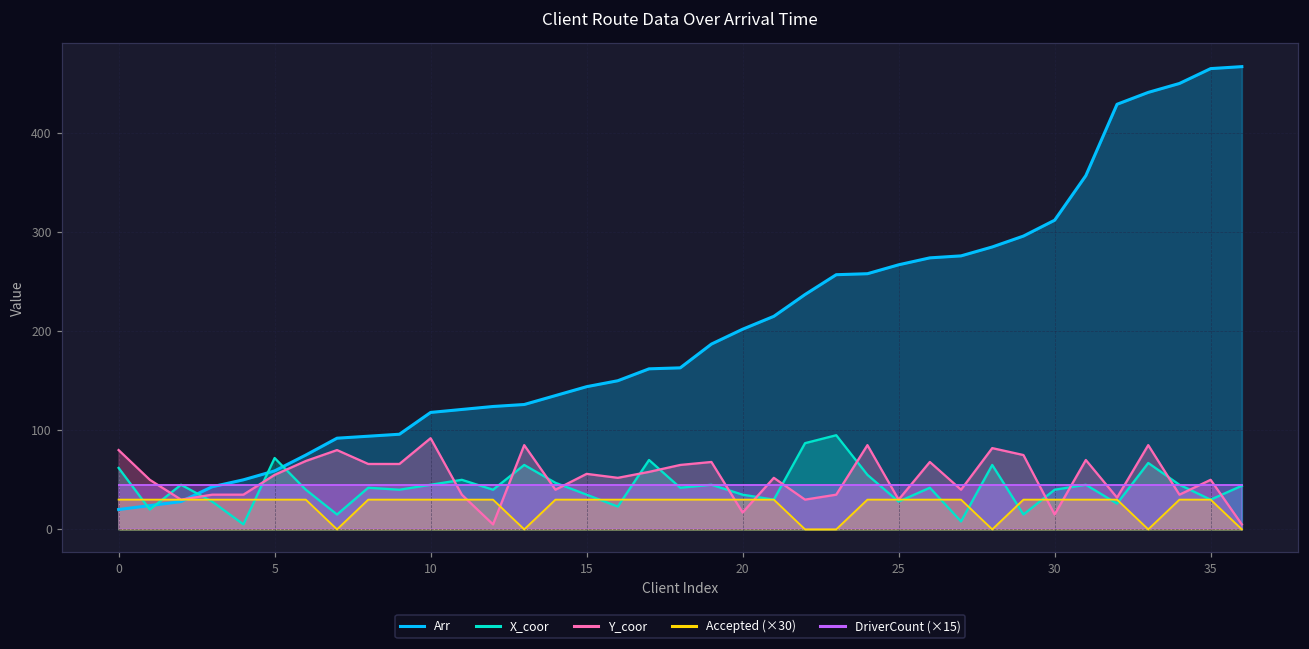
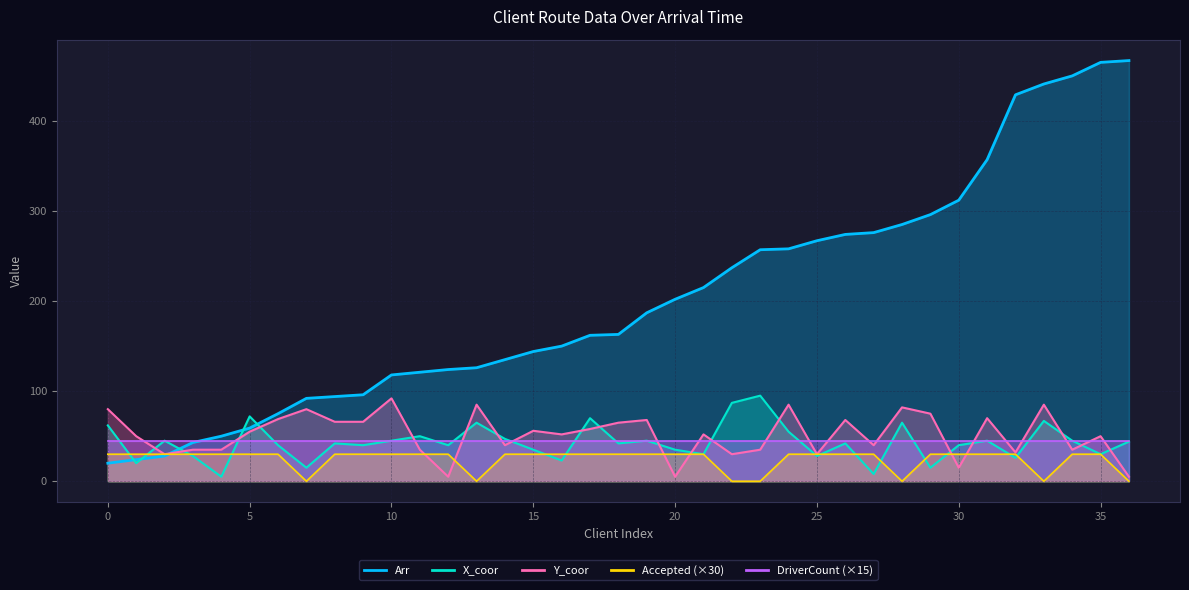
Y_coor, 20: 20 -> 10
